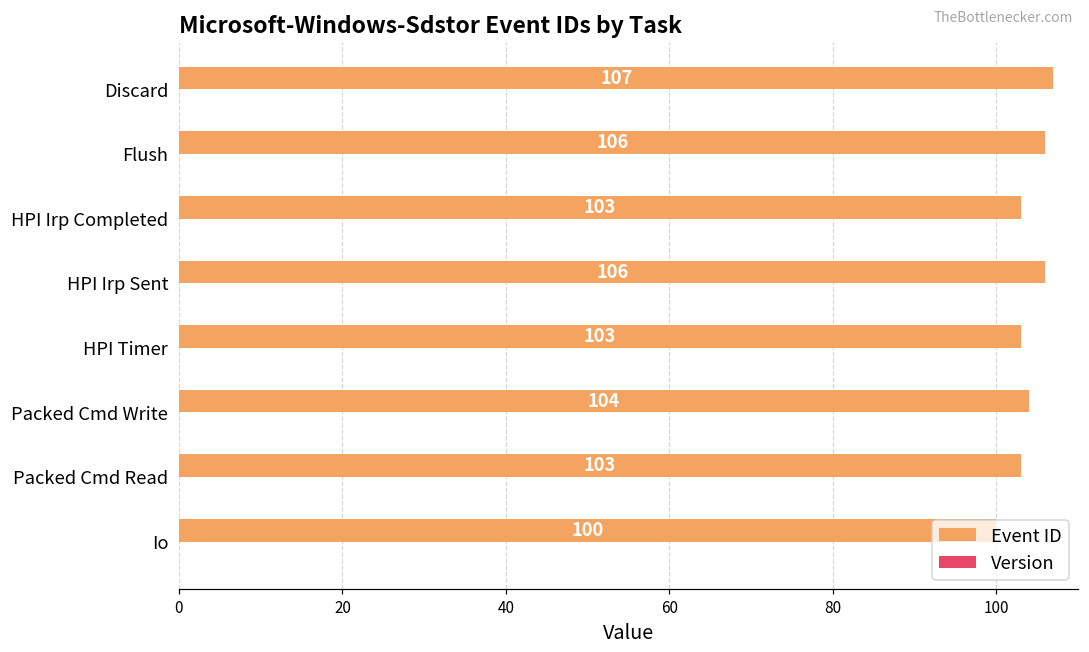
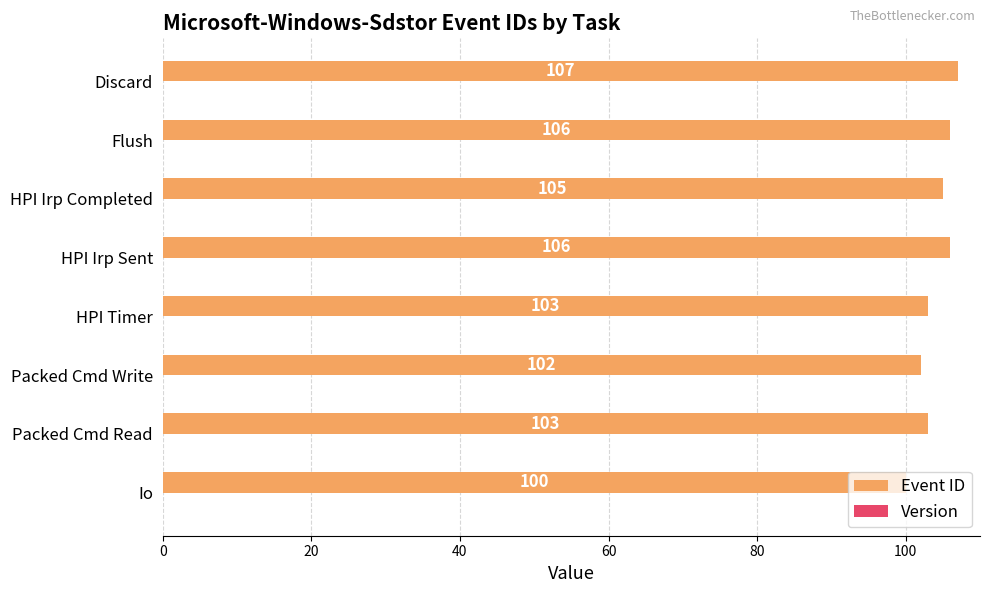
Event ID, HPI Irp Completed: 103 -> 105
Event ID, Packed Cmd Write: 104 -> 102
